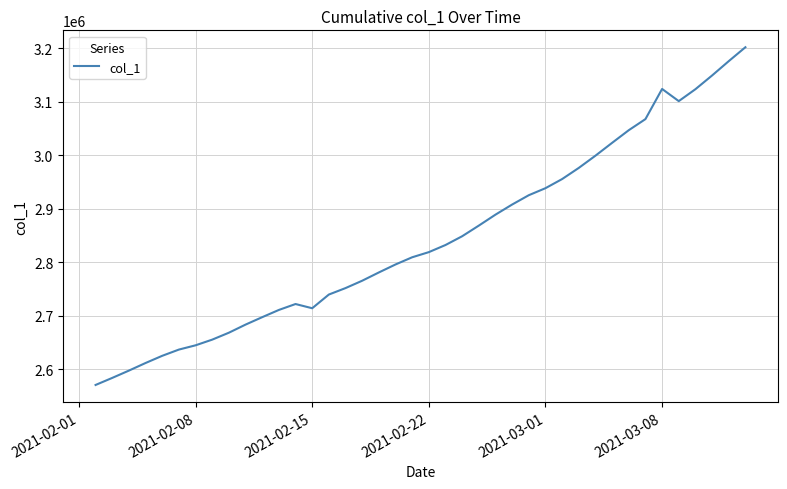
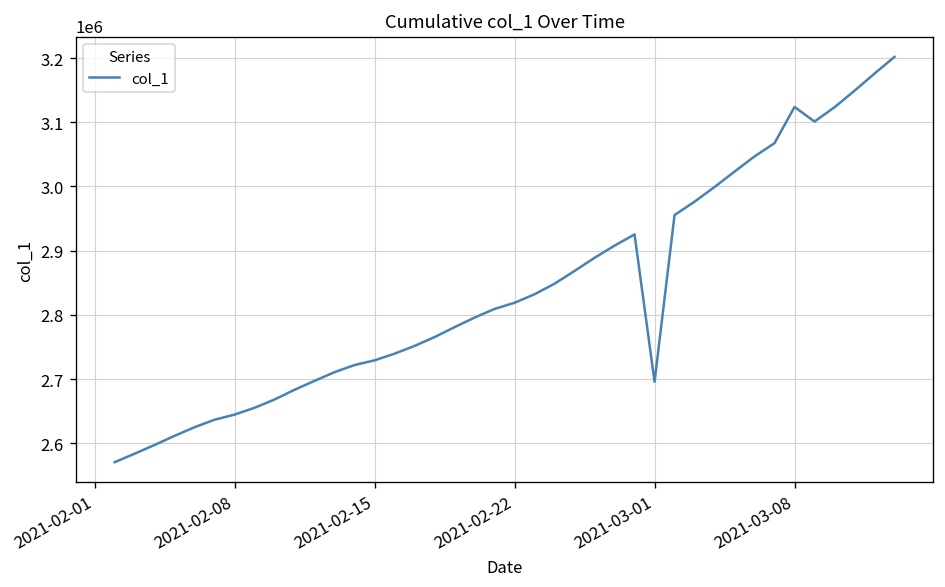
2021-02-15: 2710000 -> 2730000
2021-03-01: 2940000 -> 2700000
